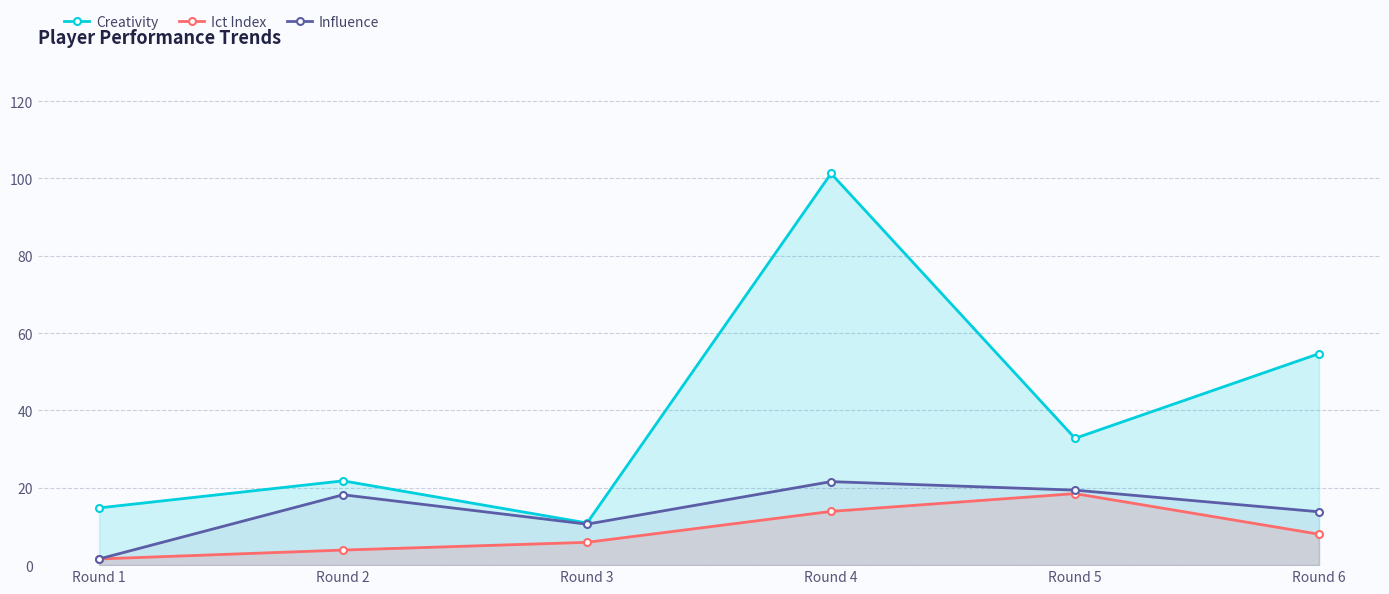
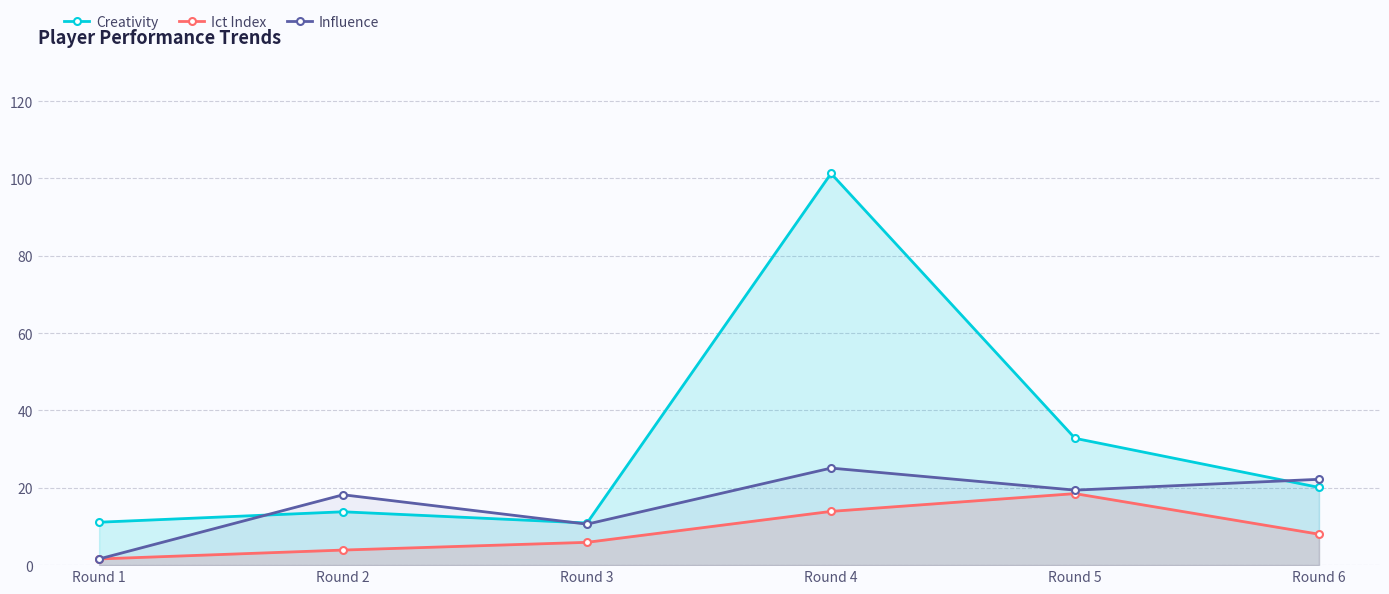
Creativity, Round 1: 15 -> 11
Creativity, Round 2: 22 -> 14
Influence, Round 4: 22 -> 25
Creativity, Round 6: 55 -> 20
Influence, Round 6: 14 -> 22
